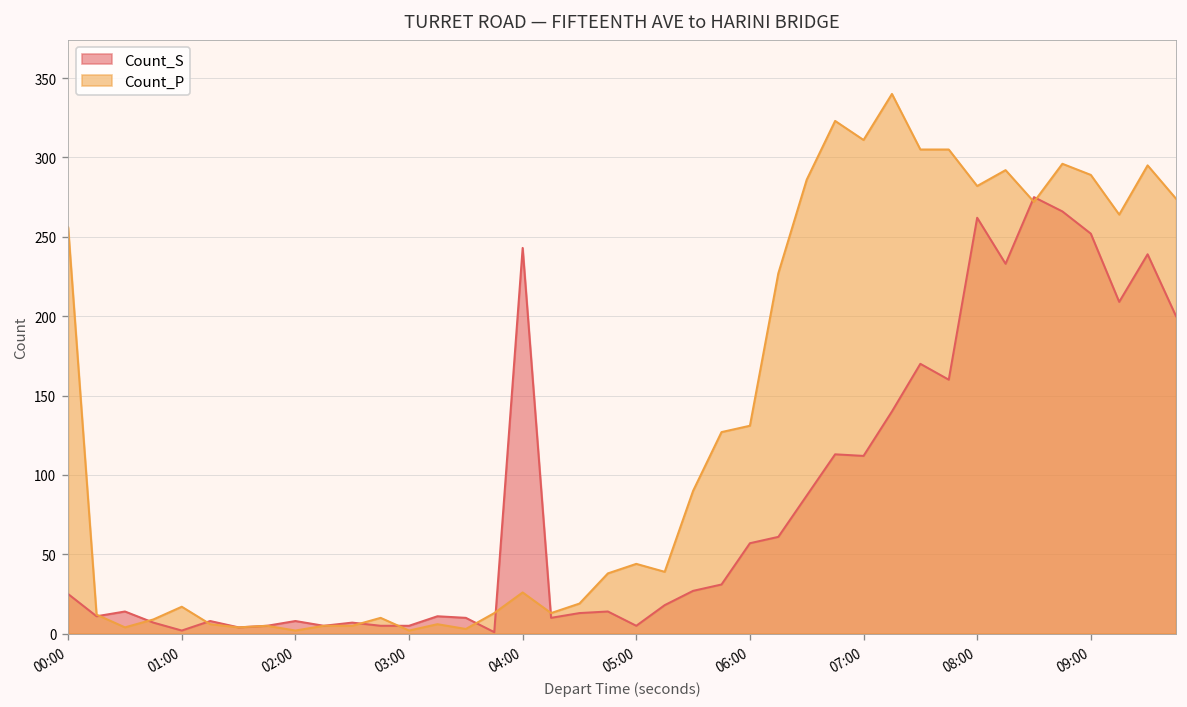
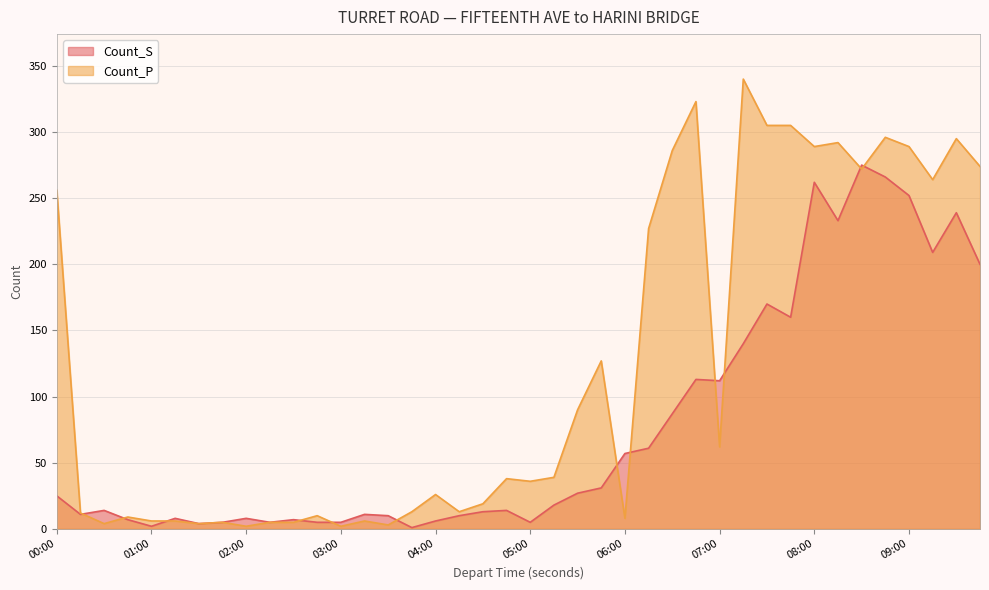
Count_P, 01:00: 17 -> 6
Count_S, 04:00: 243 -> 6
Count_P, 05:00: 44 -> 36
Count_P, 06:00: 131 -> 8
Count_P, 07:00: 311 -> 62
Count_P, 08:00: 282 -> 289
